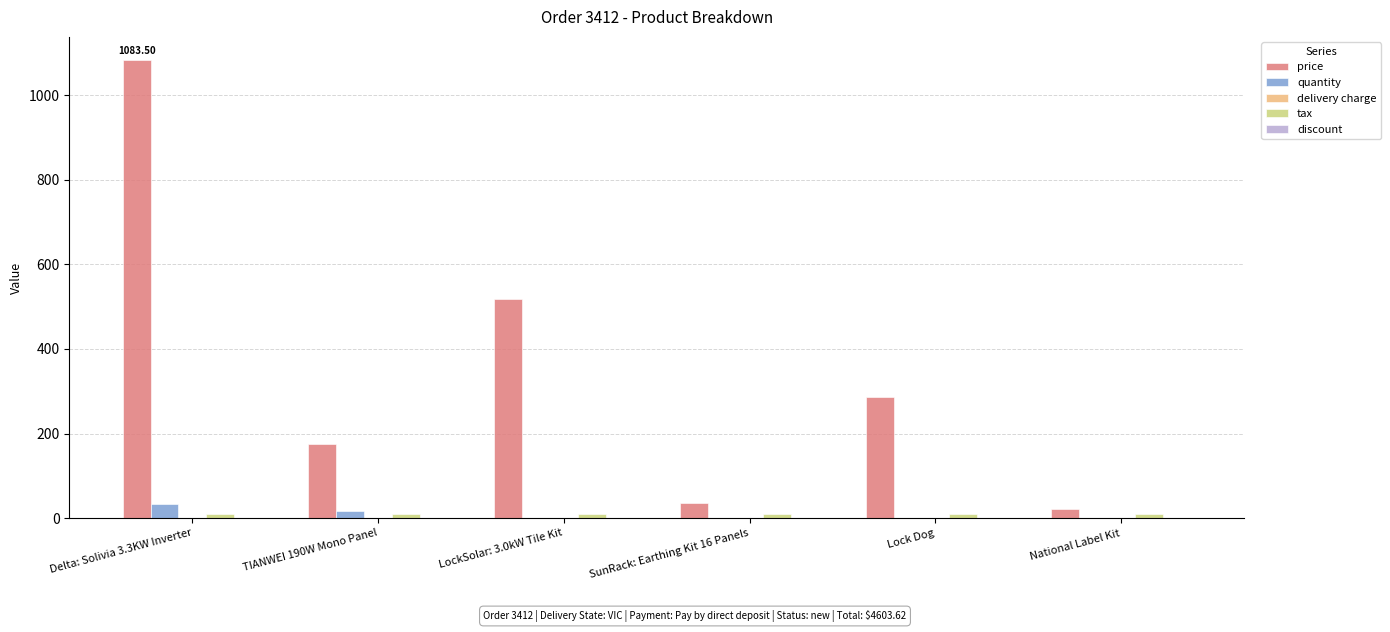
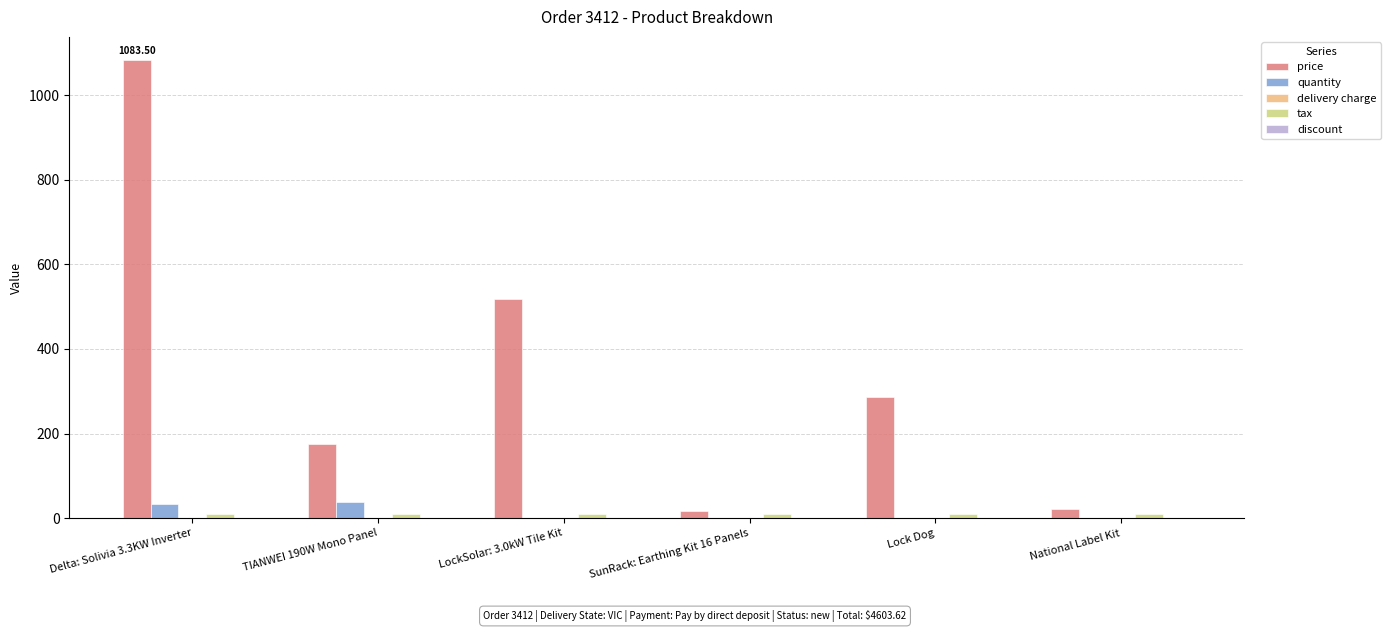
quantity, TIANWEI 190W Mono Panel: 20 -> 40
price, SunRack: Earthing Kit 16 Panels: 40 -> 20
